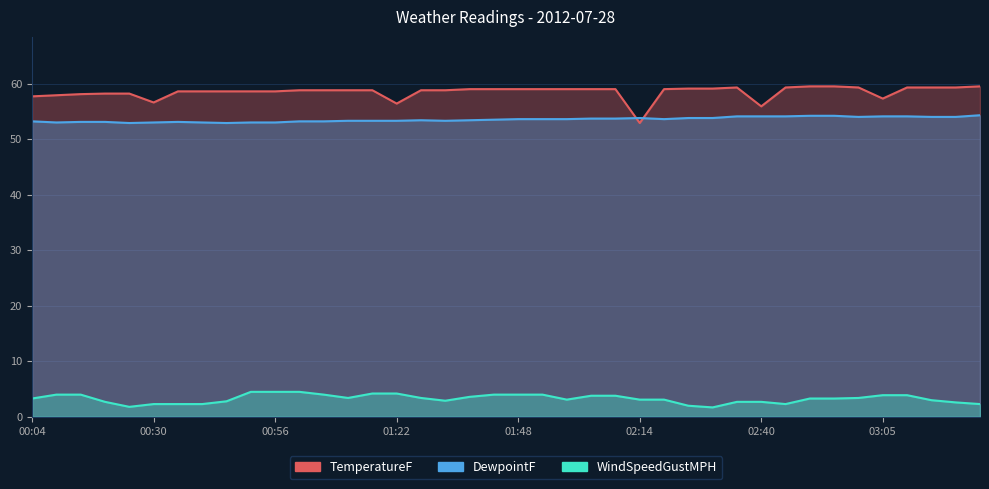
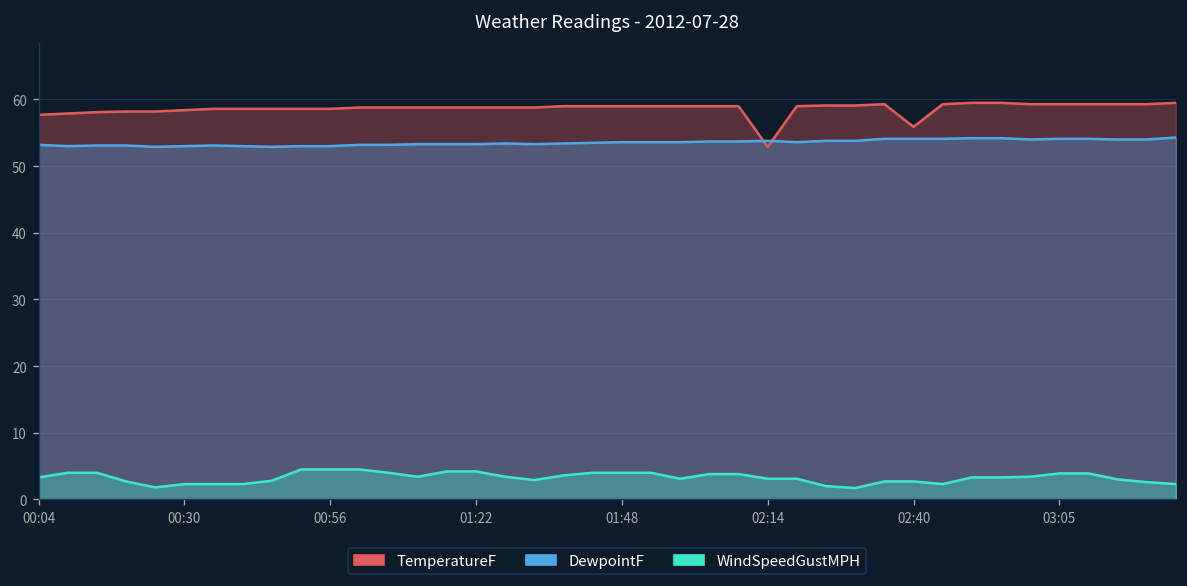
TemperatureF, 00:30: 57 -> 58
TemperatureF, 01:22: 56 -> 59
TemperatureF, 03:05: 57 -> 59
